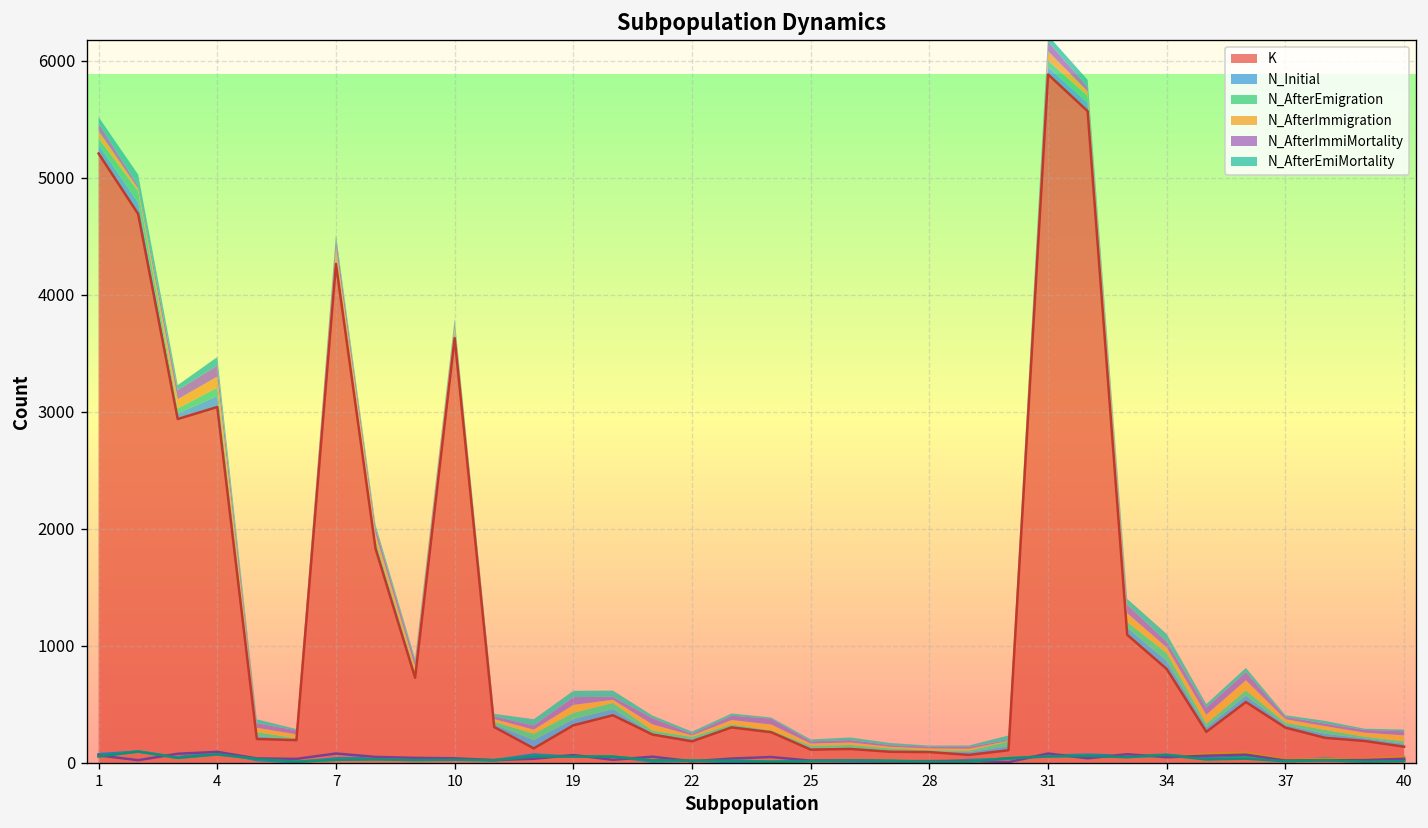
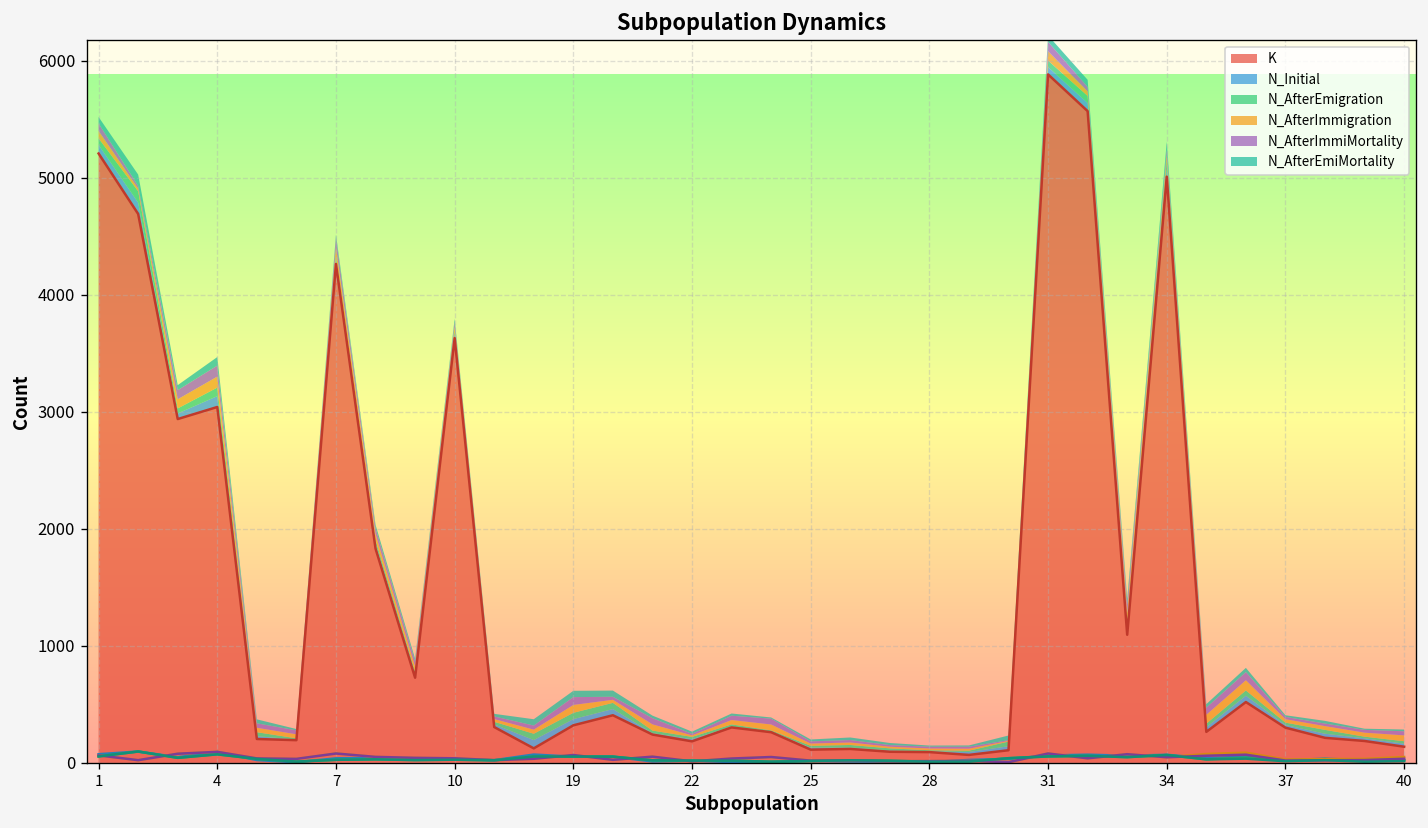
K, 34: 800 -> 5000
